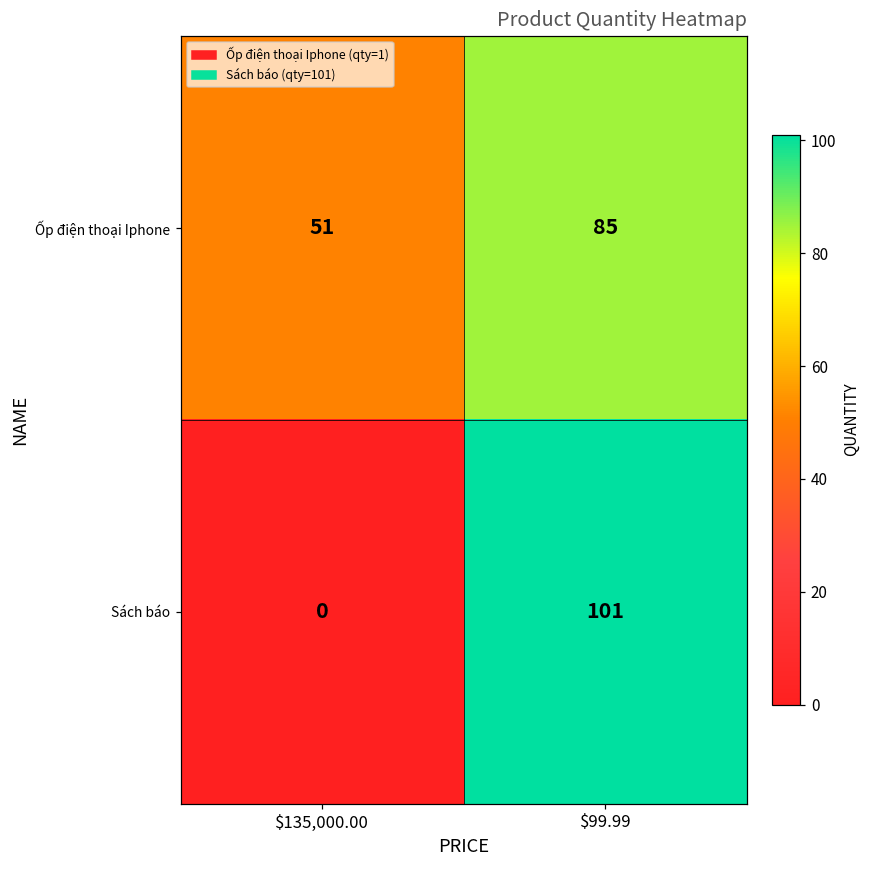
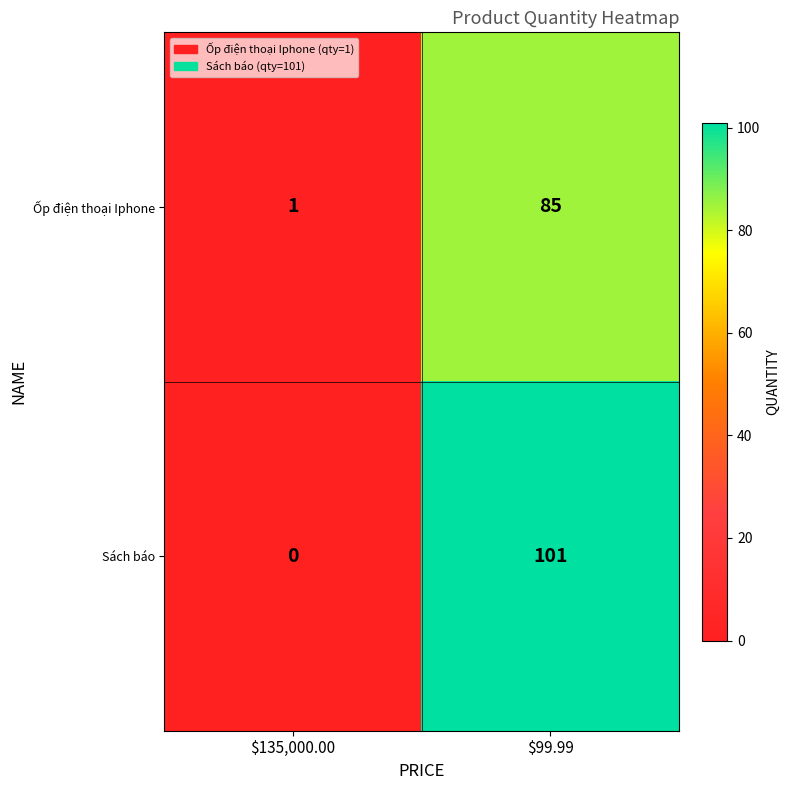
Ốp điện thoại Iphone, $135,000.00: 51 -> 1
